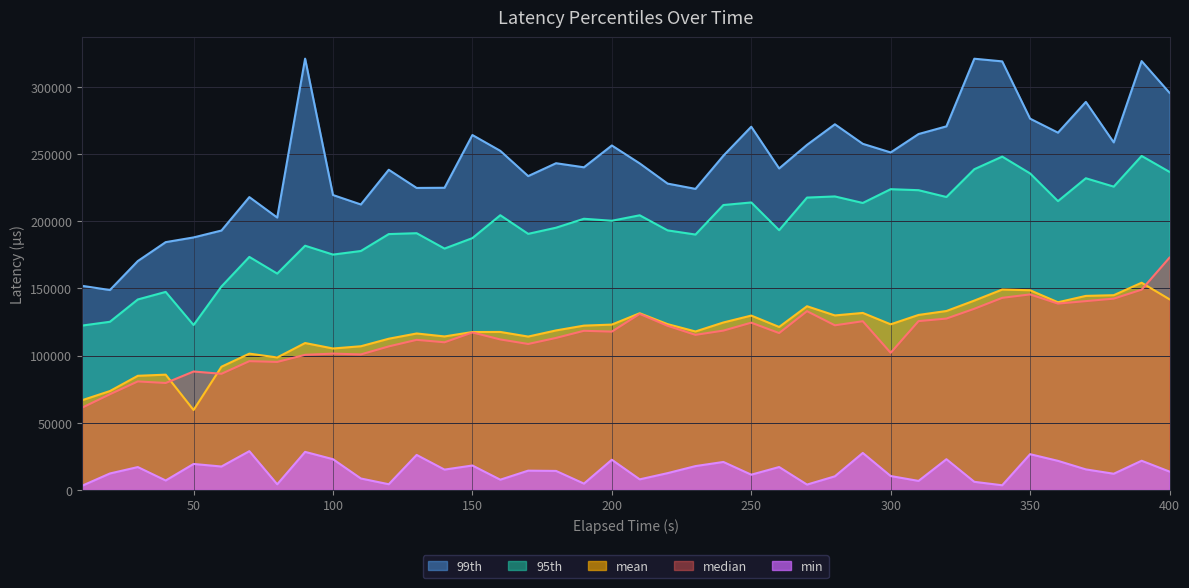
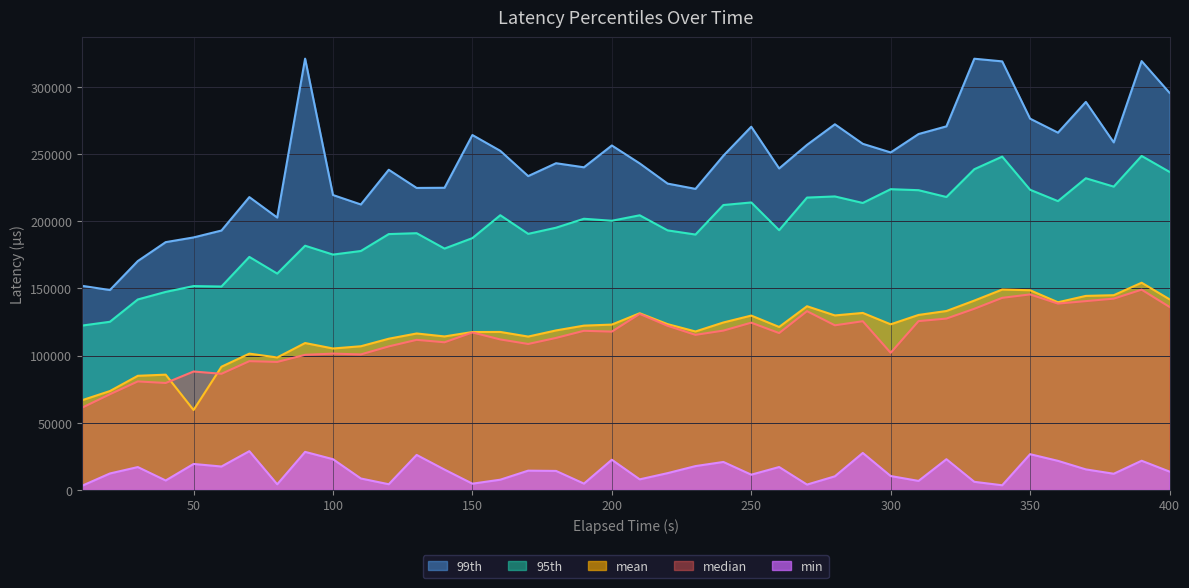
95th, 50: 123000 -> 152000
min, 150: 18000 -> 5000
95th, 350: 236000 -> 223000
median, 400: 173000 -> 136000
